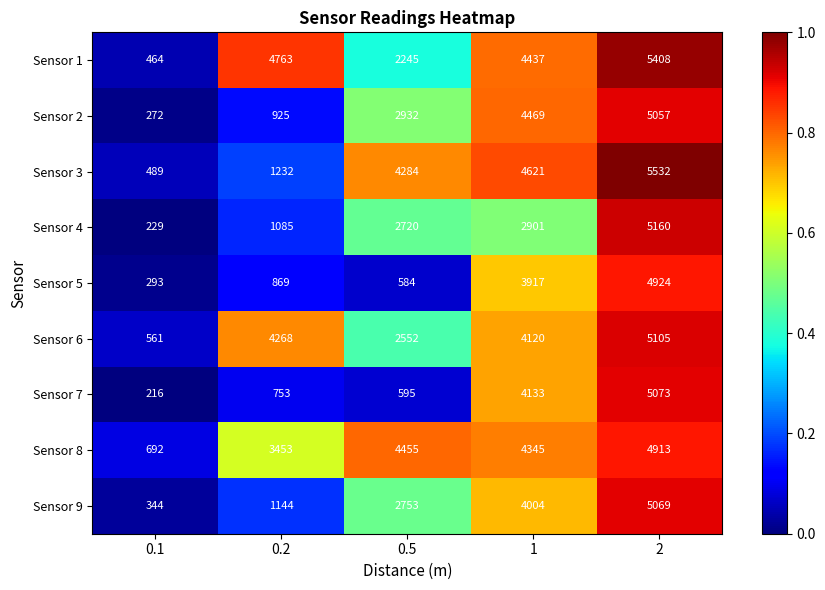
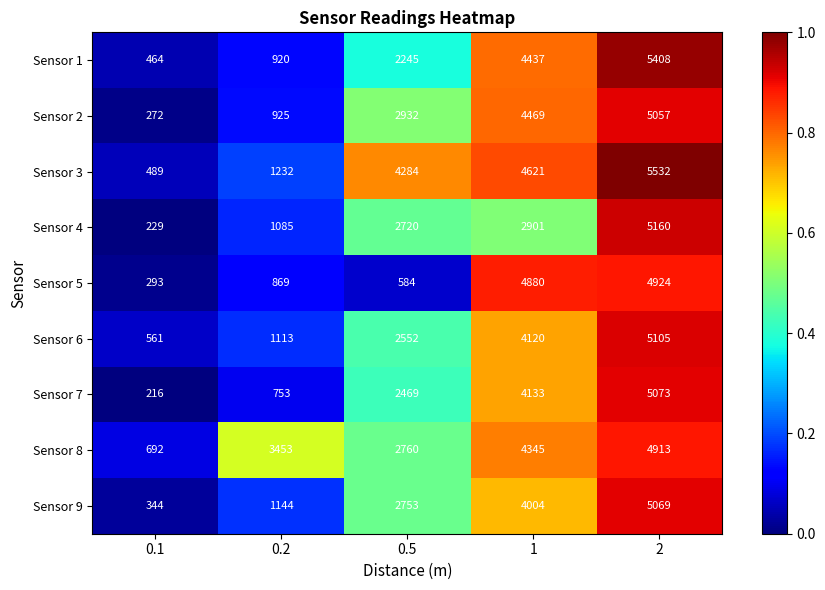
Sensor 1, 0.2: 4763 -> 920
Sensor 5, 1: 3917 -> 4880
Sensor 6, 0.2: 4268 -> 1113
Sensor 7, 0.5: 595 -> 2469
Sensor 8, 0.5: 4455 -> 2760
